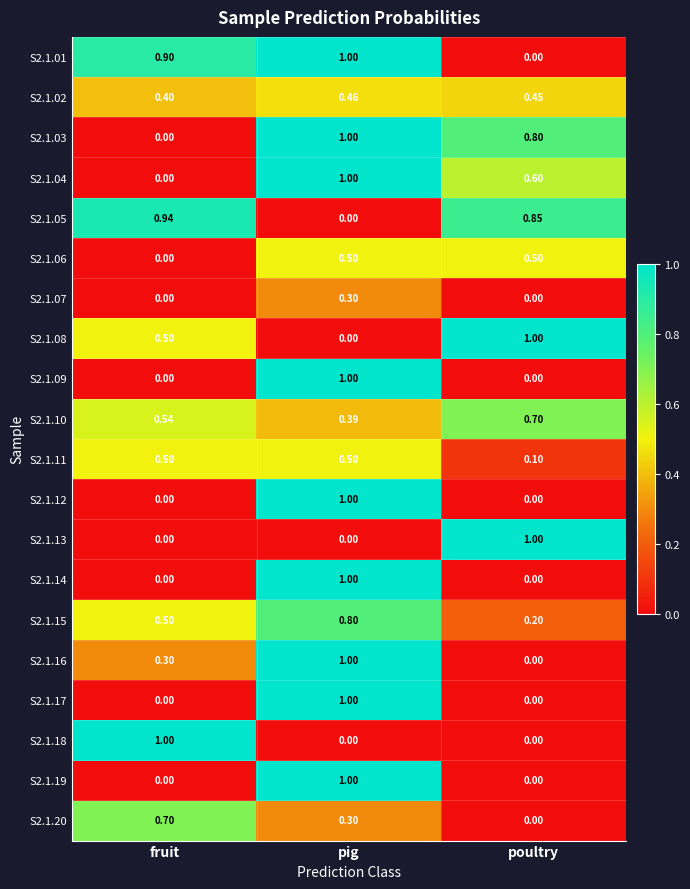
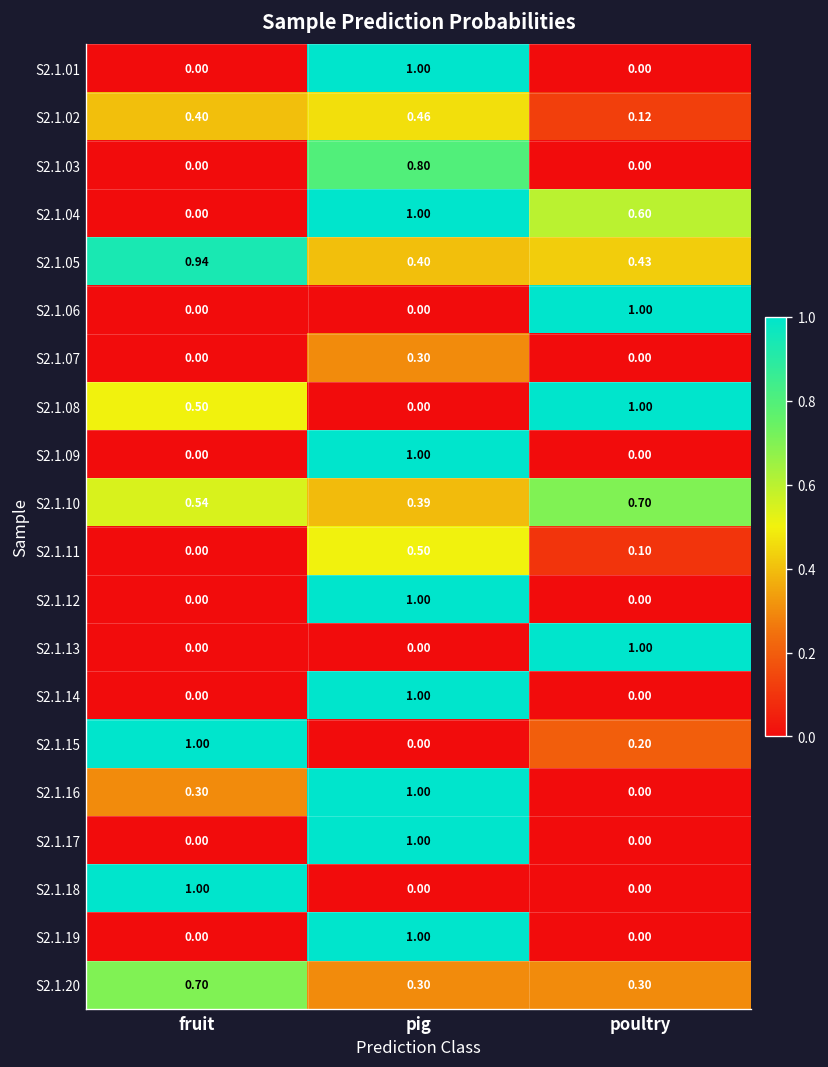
S2.1.01, fruit: 0.90 -> 0.00
S2.1.02, poultry: 0.45 -> 0.12
S2.1.03, pig: 1.00 -> 0.80
S2.1.03, poultry: 0.80 -> 0.00
S2.1.05, pig: 0.00 -> 0.40
S2.1.05, poultry: 0.85 -> 0.43
S2.1.06, pig: 0.50 -> 0.00
S2.1.06, poultry: 0.50 -> 1.00
S2.1.11, fruit: 0.50 -> 0.00
S2.1.15, fruit: 0.50 -> 1.00
S2.1.15, pig: 0.80 -> 0.00
S2.1.20, poultry: 0.00 -> 0.30
